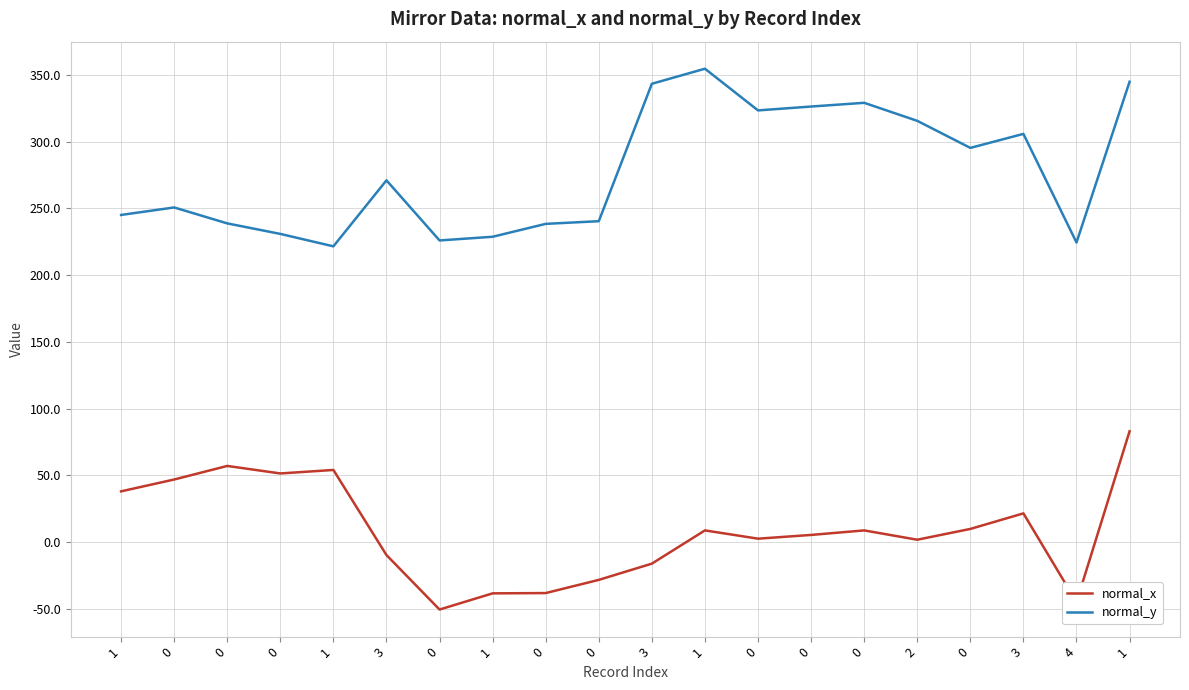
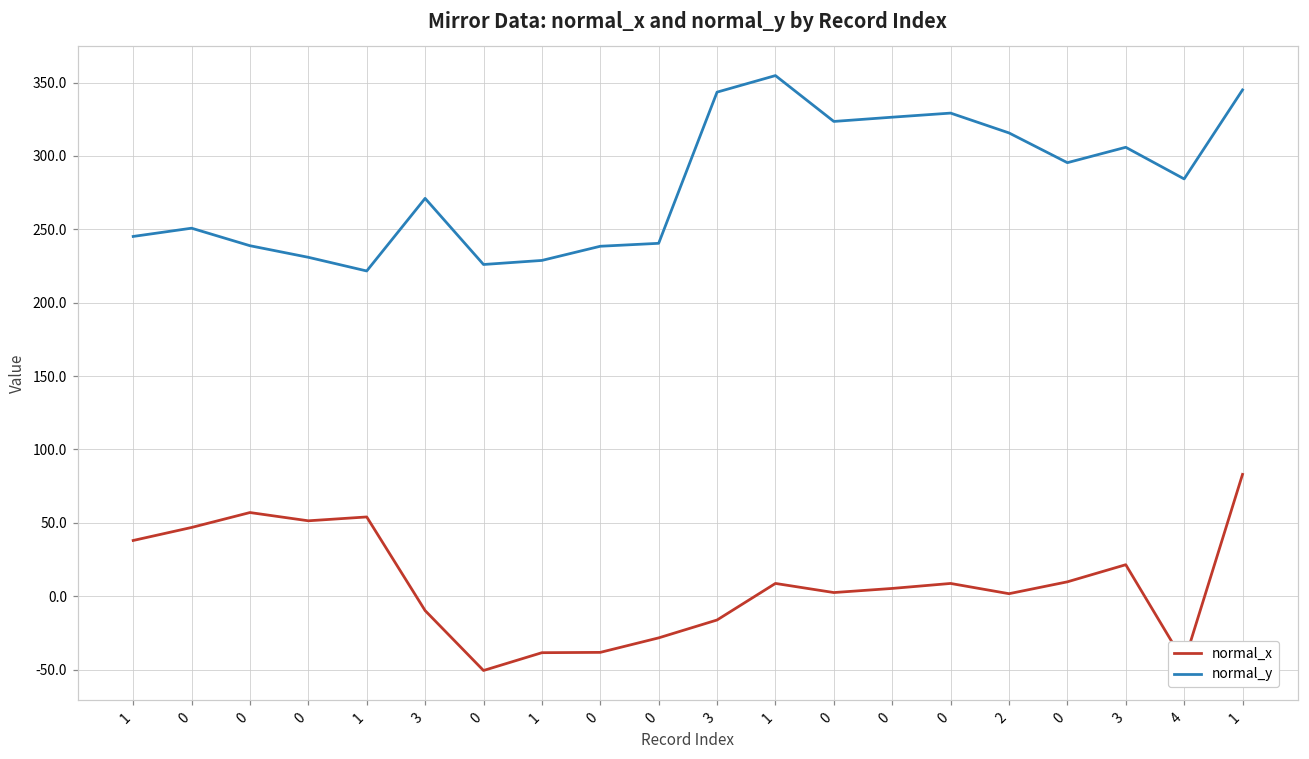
normal_y, 4: 224 -> 284
